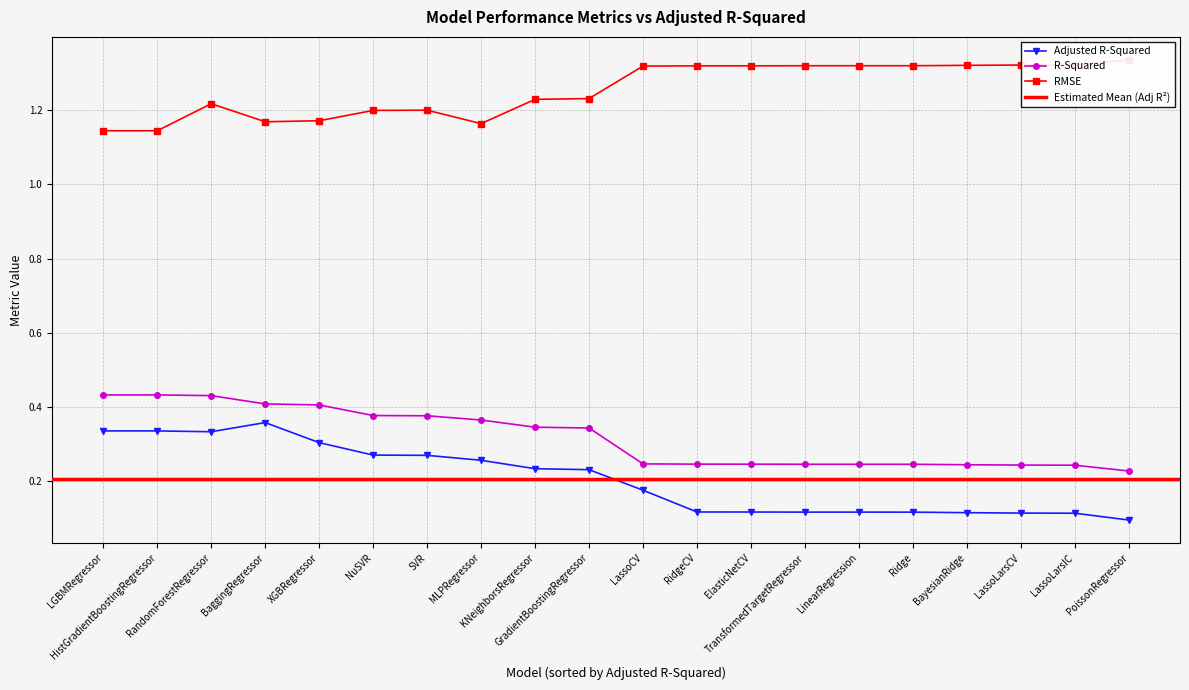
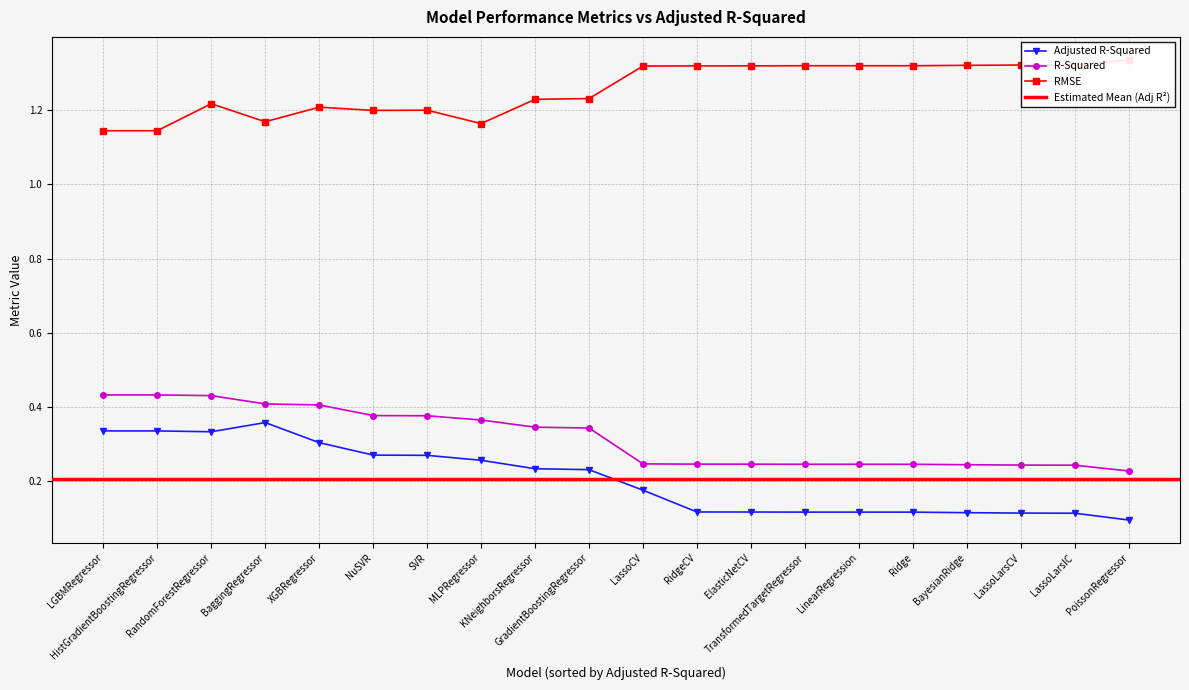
RMSE, XGBRegressor: 1.17 -> 1.21
